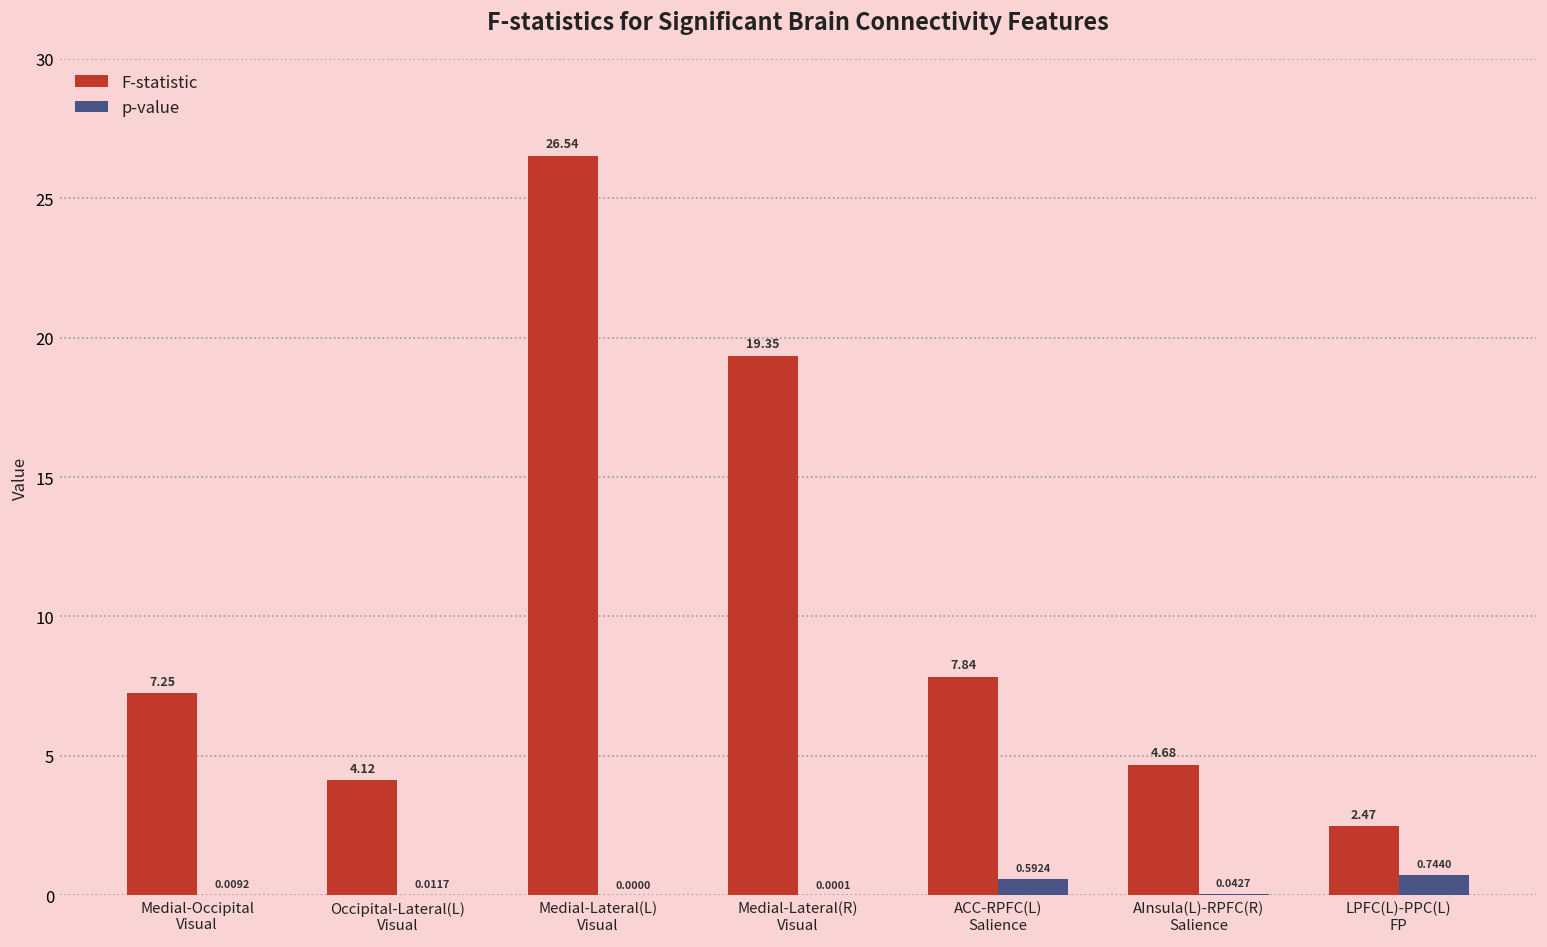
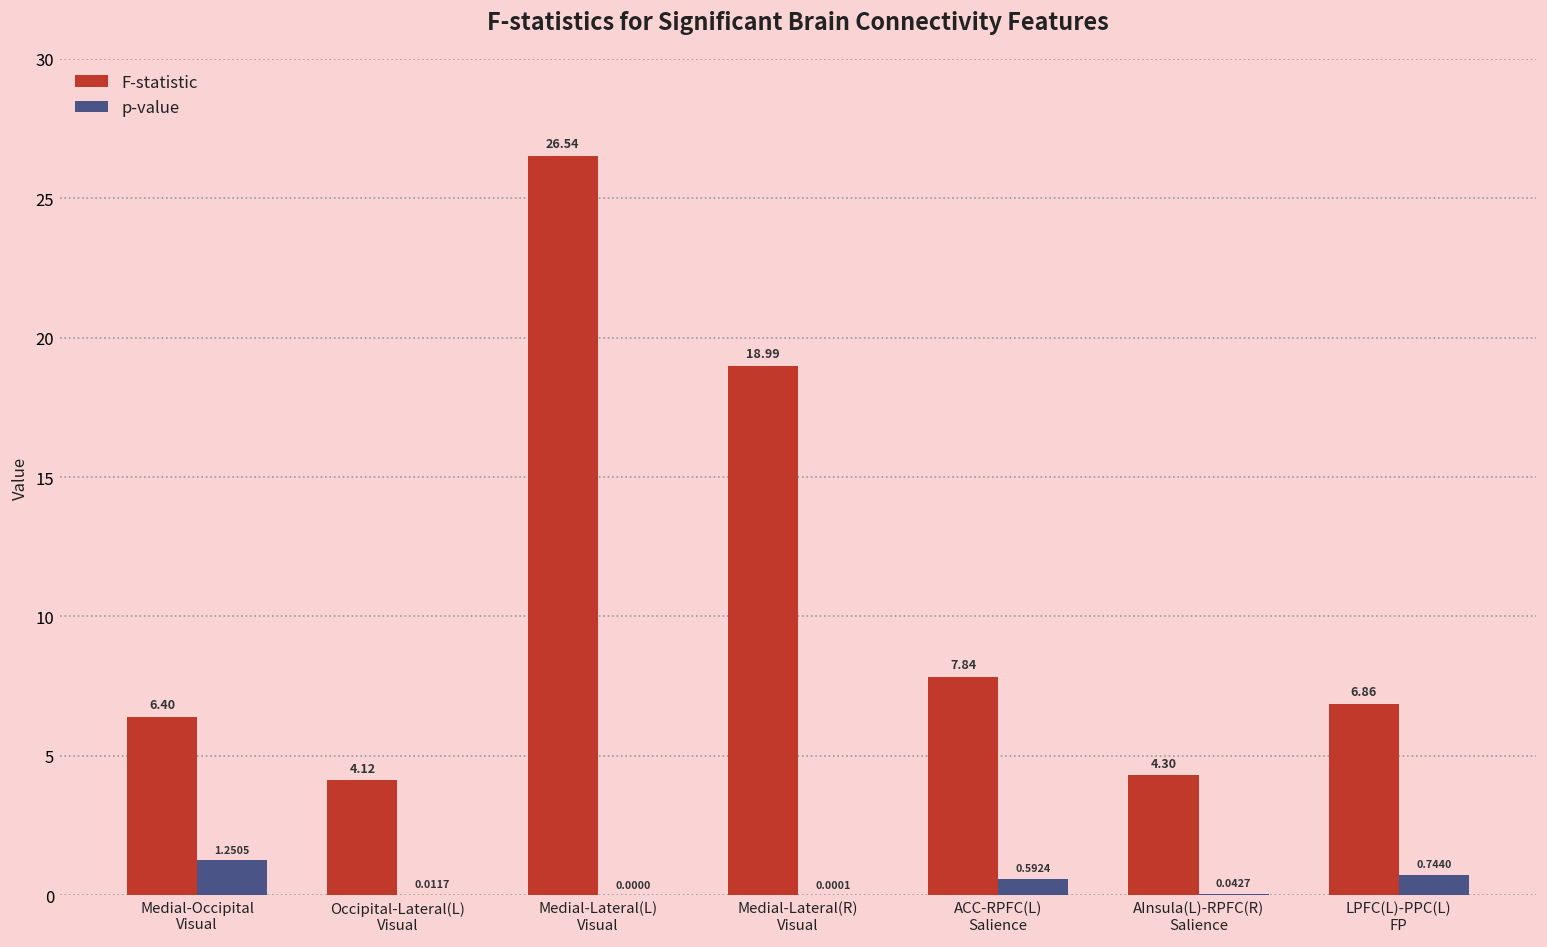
F-statistic, Medial-Occipital Visual: 7.25 -> 6.40
p-value, Medial-Occipital Visual: 0.0092 -> 1.2505
F-statistic, Medial-Lateral(R) Visual: 19.35 -> 18.99
F-statistic, AInsula(L)-RPFC(R) Salience: 4.68 -> 4.30
F-statistic, LPFC(L)-PPC(L) FP: 2.47 -> 6.86
